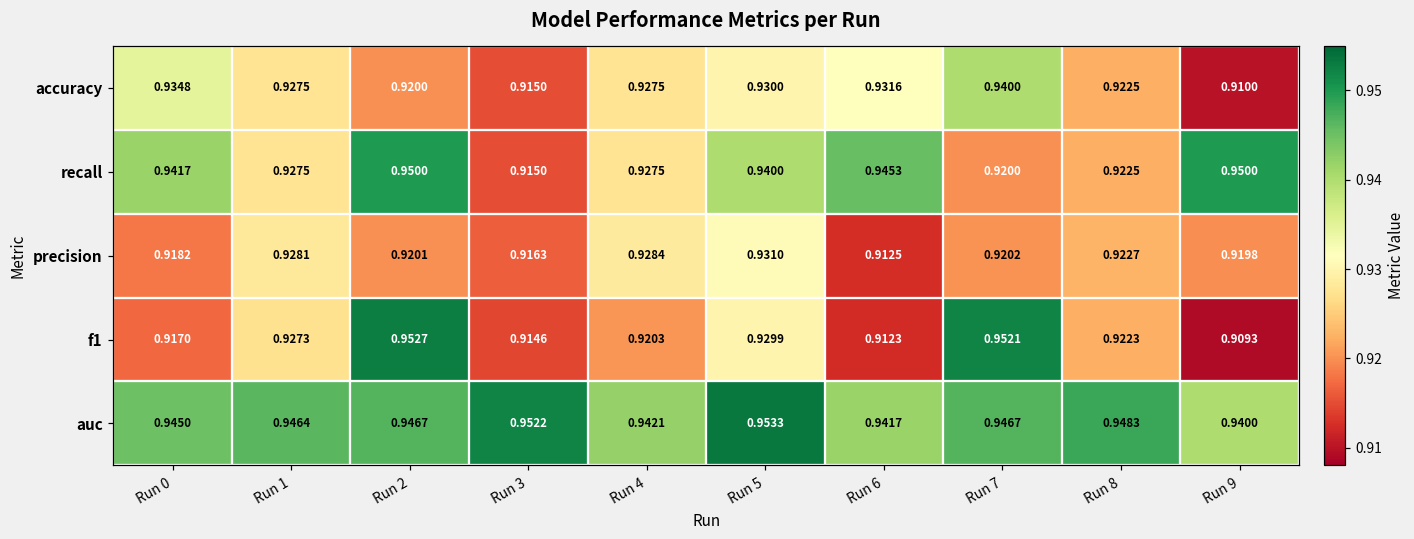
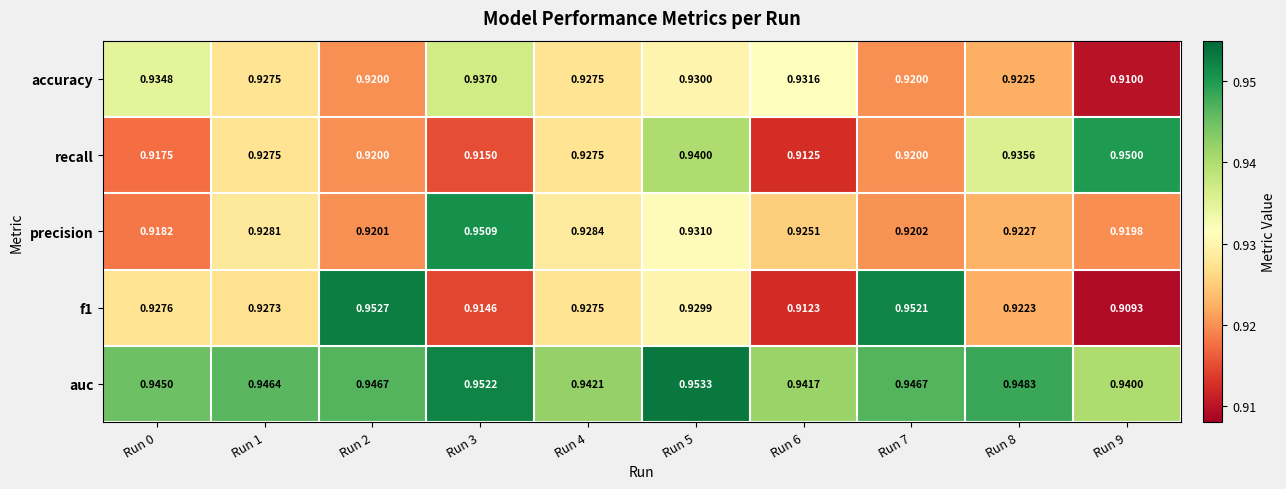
accuracy, Run 3: 0.9150 -> 0.9370
accuracy, Run 7: 0.9400 -> 0.9200
recall, Run 0: 0.9417 -> 0.9175
recall, Run 2: 0.9500 -> 0.9200
recall, Run 6: 0.9453 -> 0.9125
recall, Run 8: 0.9225 -> 0.9356
precision, Run 3: 0.9163 -> 0.9509
precision, Run 6: 0.9125 -> 0.9251
f1, Run 0: 0.9170 -> 0.9276
f1, Run 4: 0.9203 -> 0.9275
